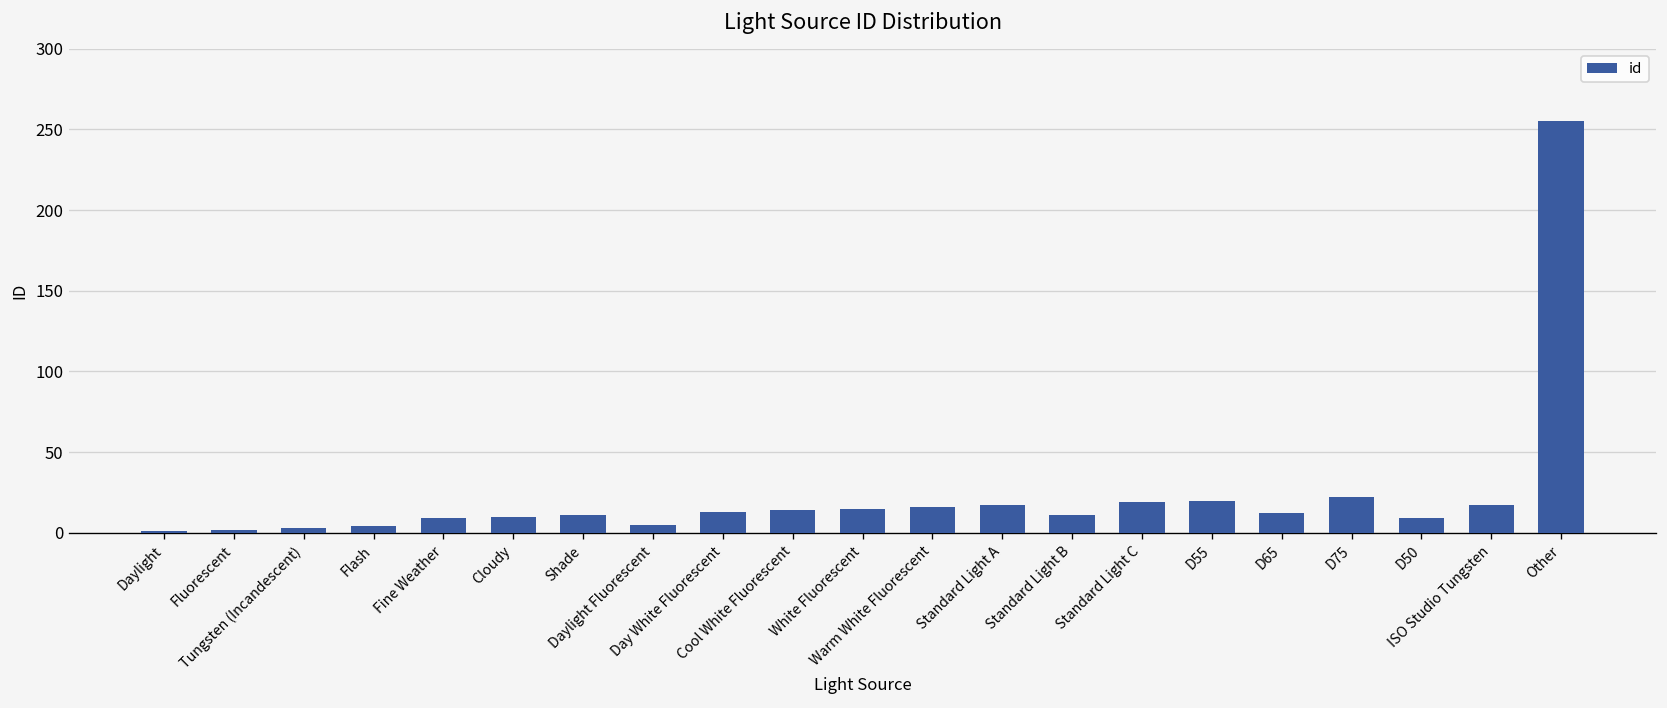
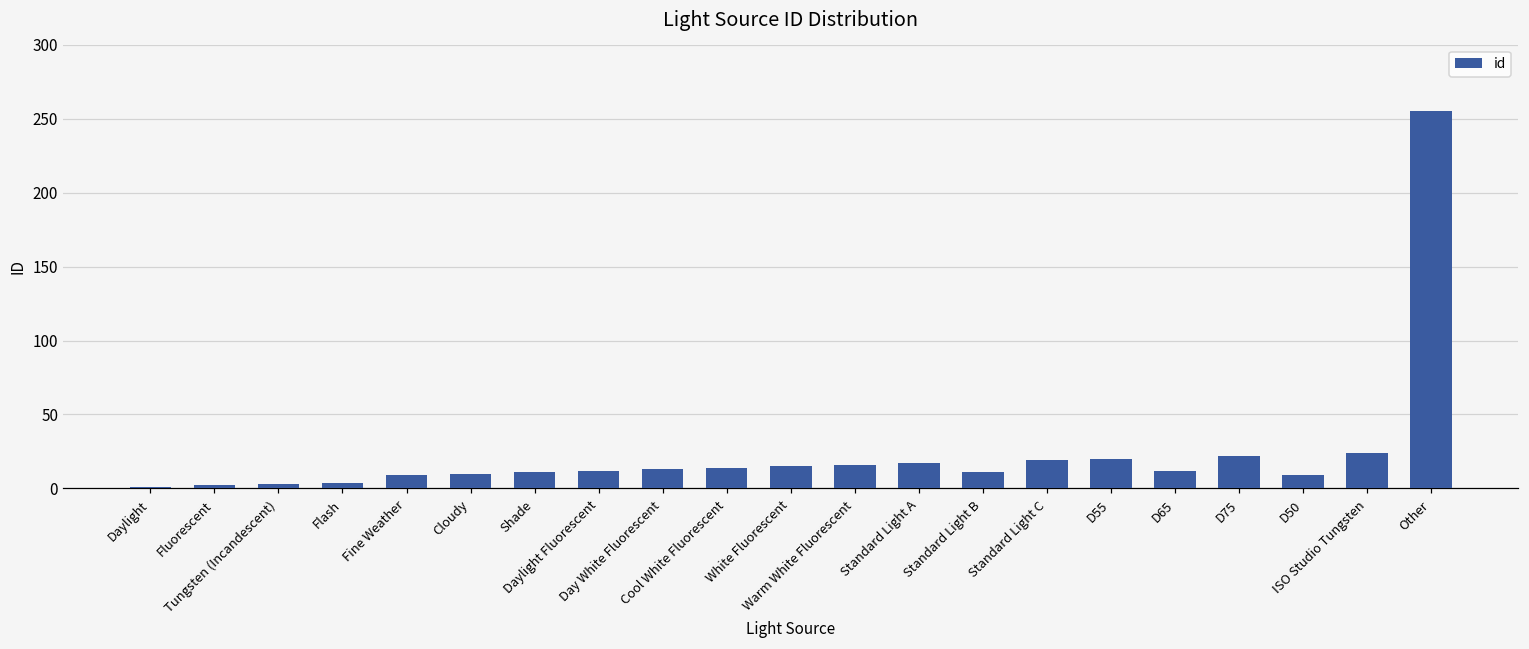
Daylight Fluorescent: 5 -> 12
ISO Studio Tungsten: 17 -> 24
